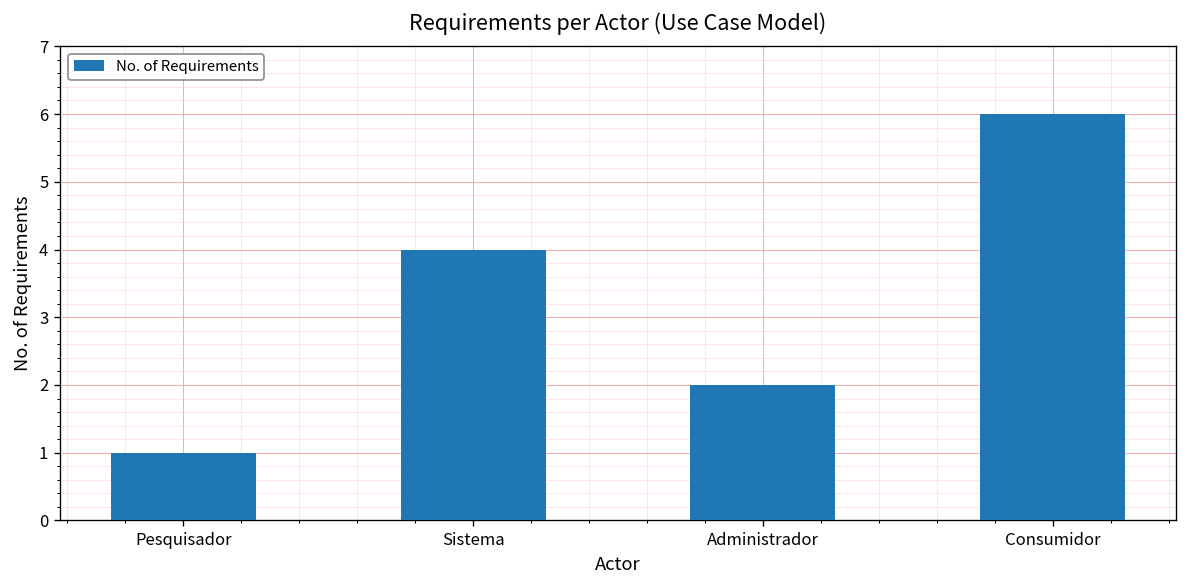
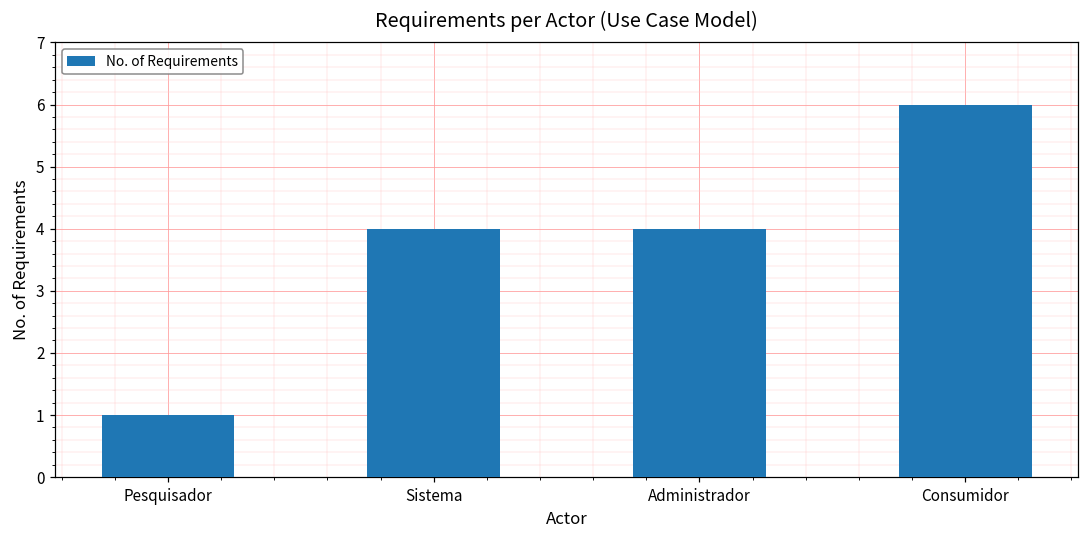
Administrador: 2 -> 4
